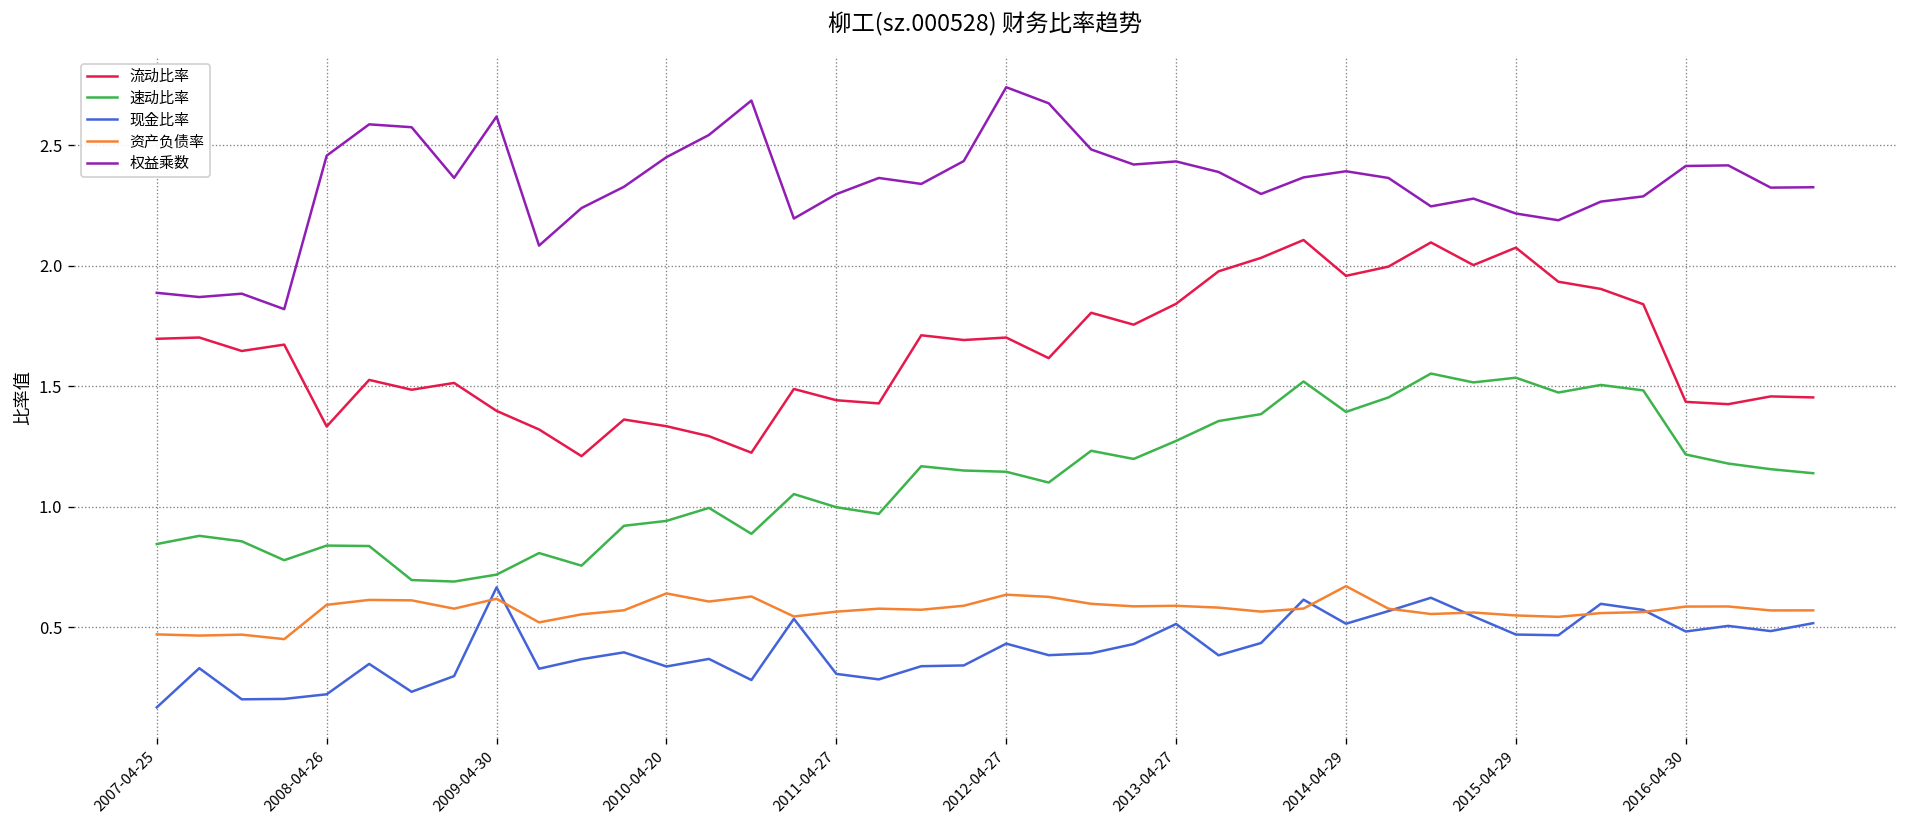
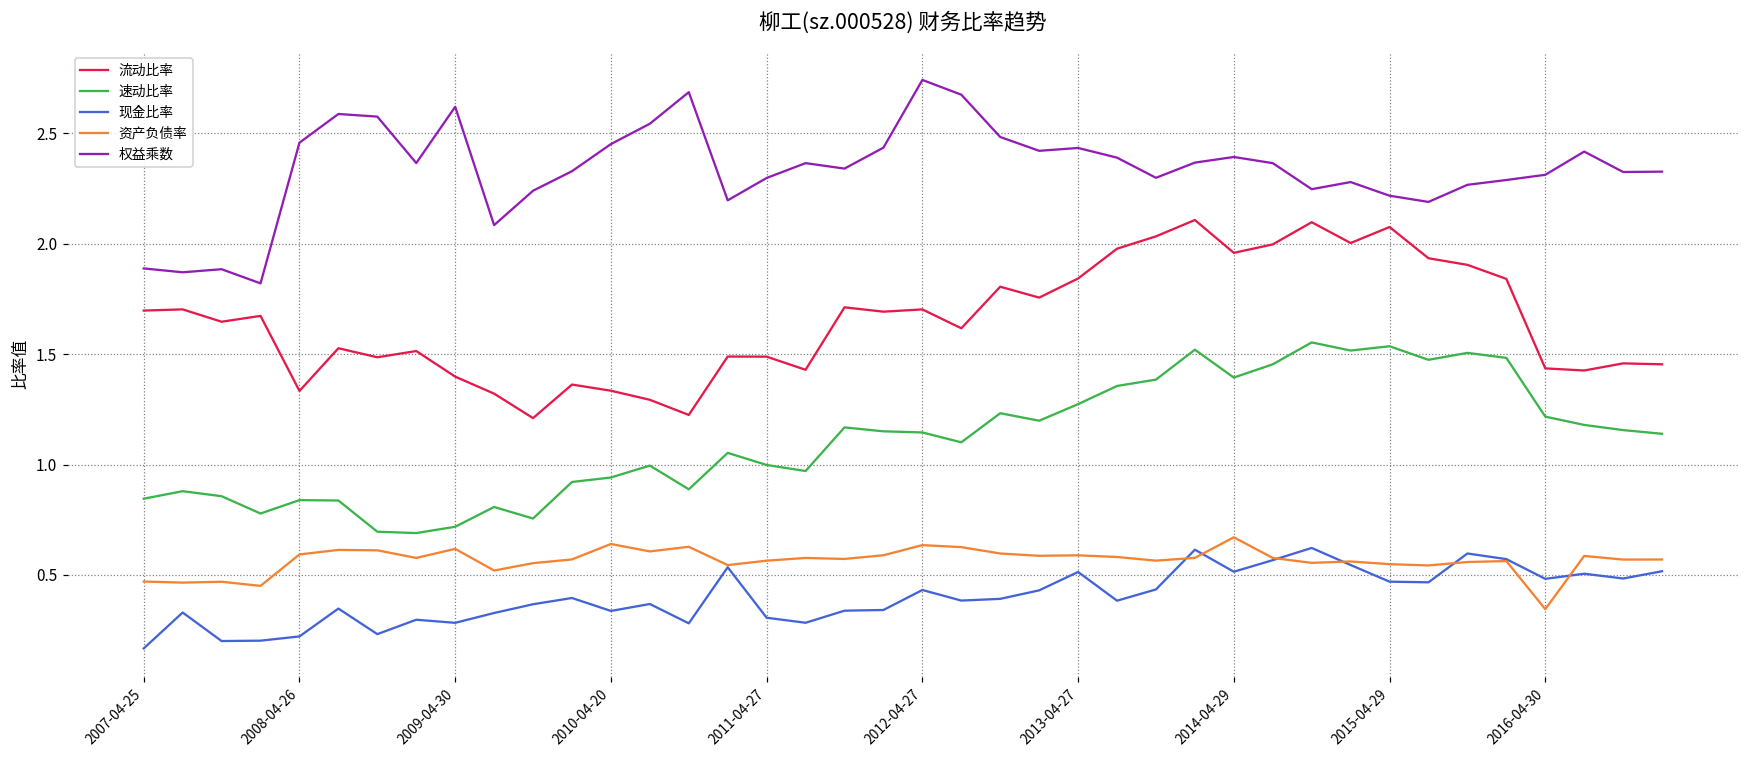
现金比率, 2009-04-30: 0.67 -> 0.28
流动比率, 2011-04-27: 1.44 -> 1.49
资产负债率, 2016-04-30: 0.59 -> 0.35
权益乘数, 2016-04-30: 2.41 -> 2.31
